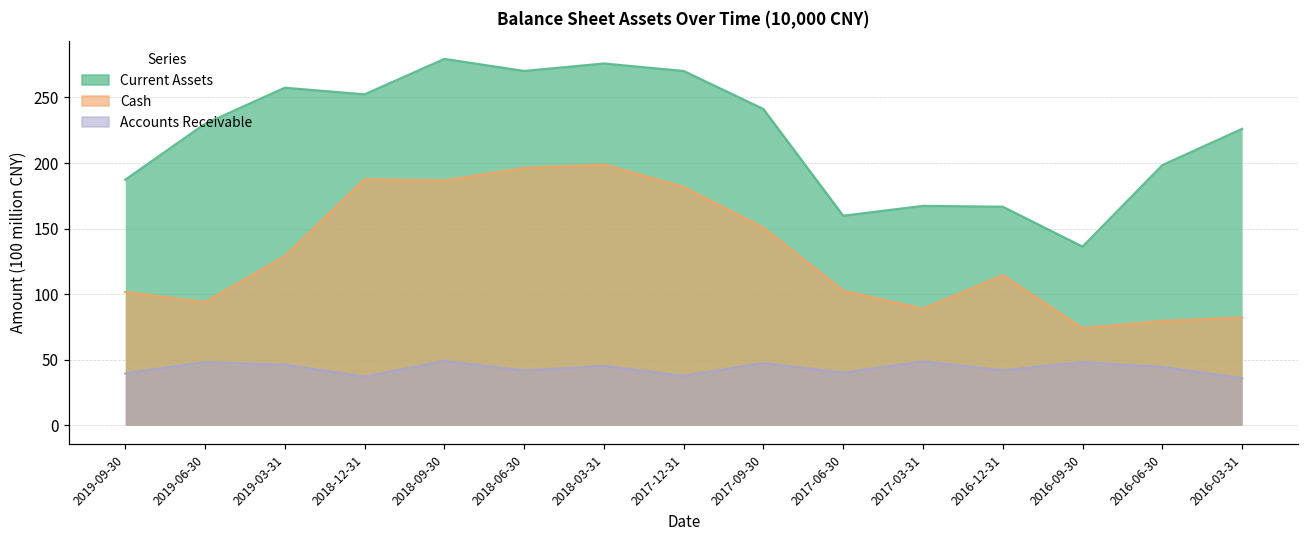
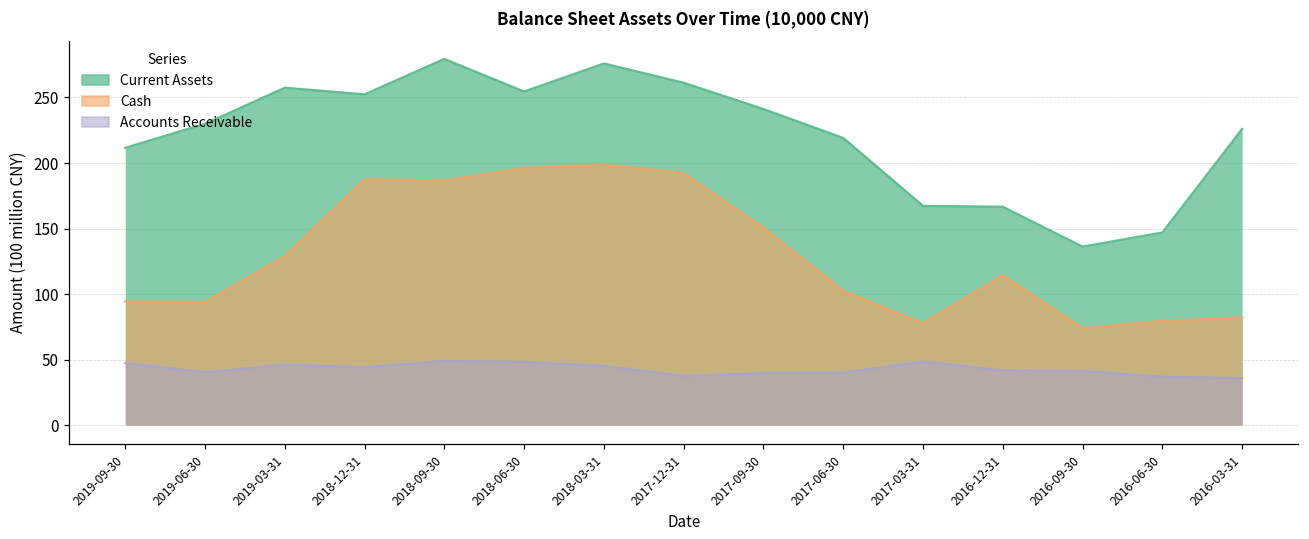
Current Assets, 2019-09-30: 187 -> 212
Cash, 2019-09-30: 102 -> 94
Accounts Receivable, 2019-09-30: 39 -> 47
Accounts Receivable, 2019-06-30: 48 -> 40
Accounts Receivable, 2018-12-31: 37 -> 44
Current Assets, 2018-06-30: 270 -> 254
Accounts Receivable, 2018-06-30: 42 -> 48
Current Assets, 2017-12-31: 270 -> 261
Cash, 2017-12-31: 182 -> 192
Accounts Receivable, 2017-09-30: 47 -> 40
Current Assets, 2017-06-30: 160 -> 219
Cash, 2017-03-31: 89 -> 78
Accounts Receivable, 2016-09-30: 48 -> 41
Current Assets, 2016-06-30: 198 -> 147
Accounts Receivable, 2016-06-30: 44 -> 37
